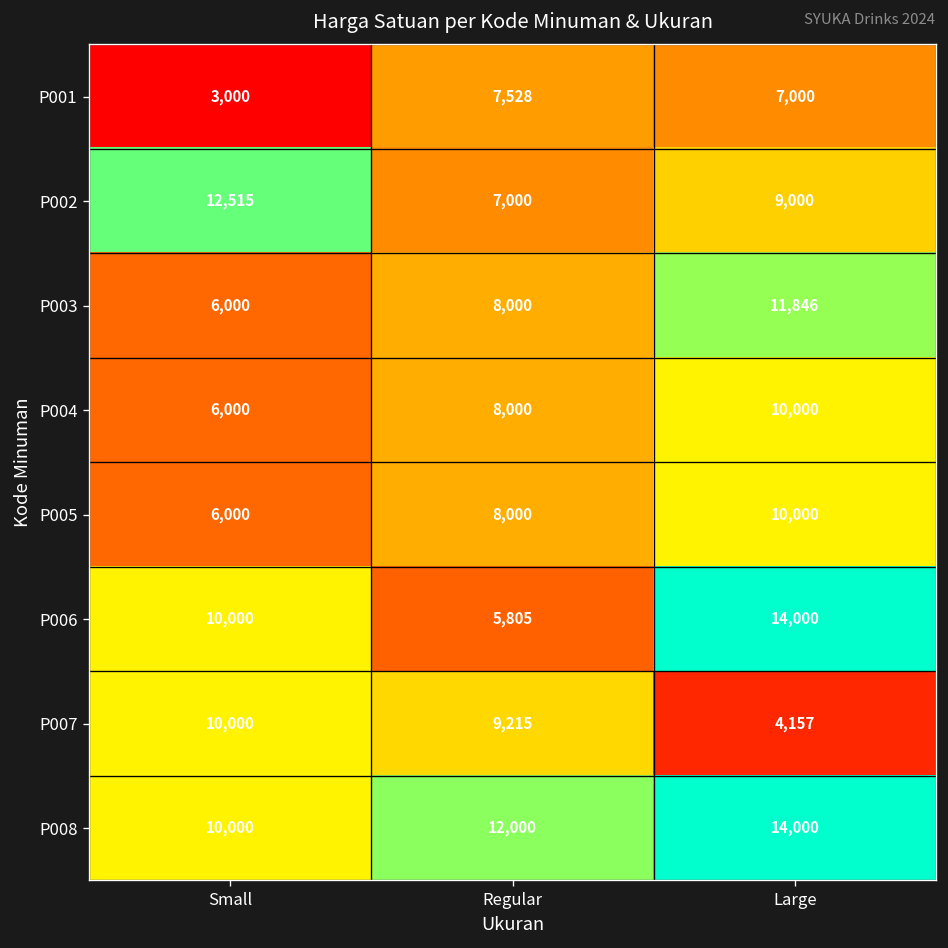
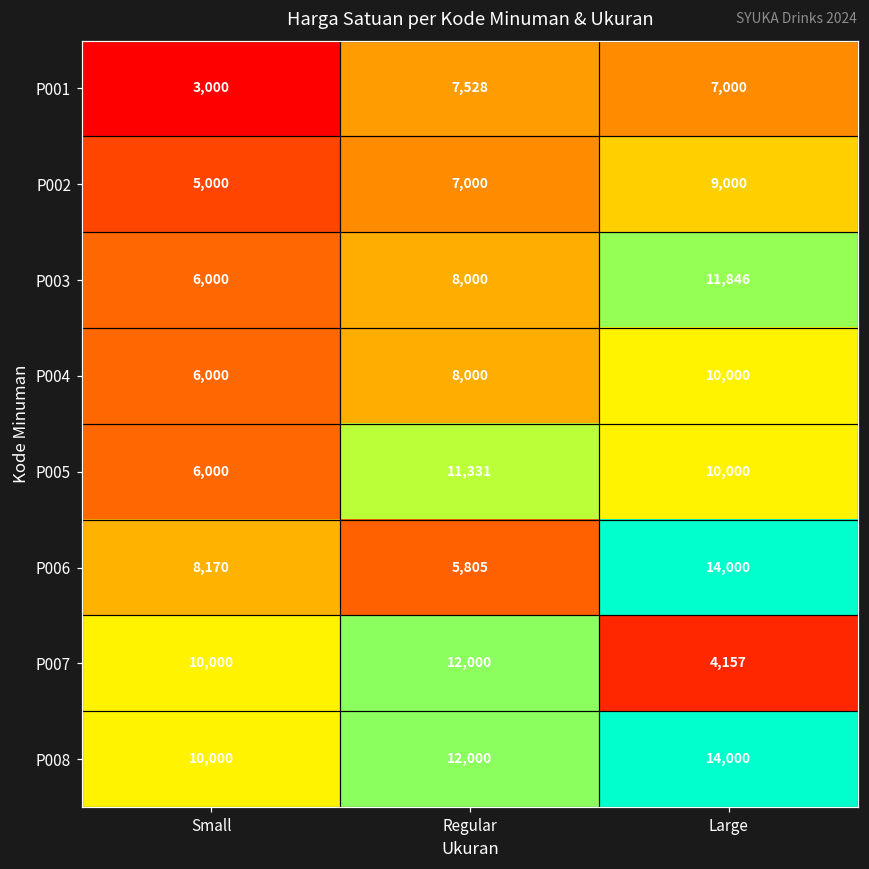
P002, Small: 12,515 -> 5,000
P005, Regular: 8,000 -> 11,331
P006, Small: 10,000 -> 8,170
P007, Regular: 9,215 -> 12,000
